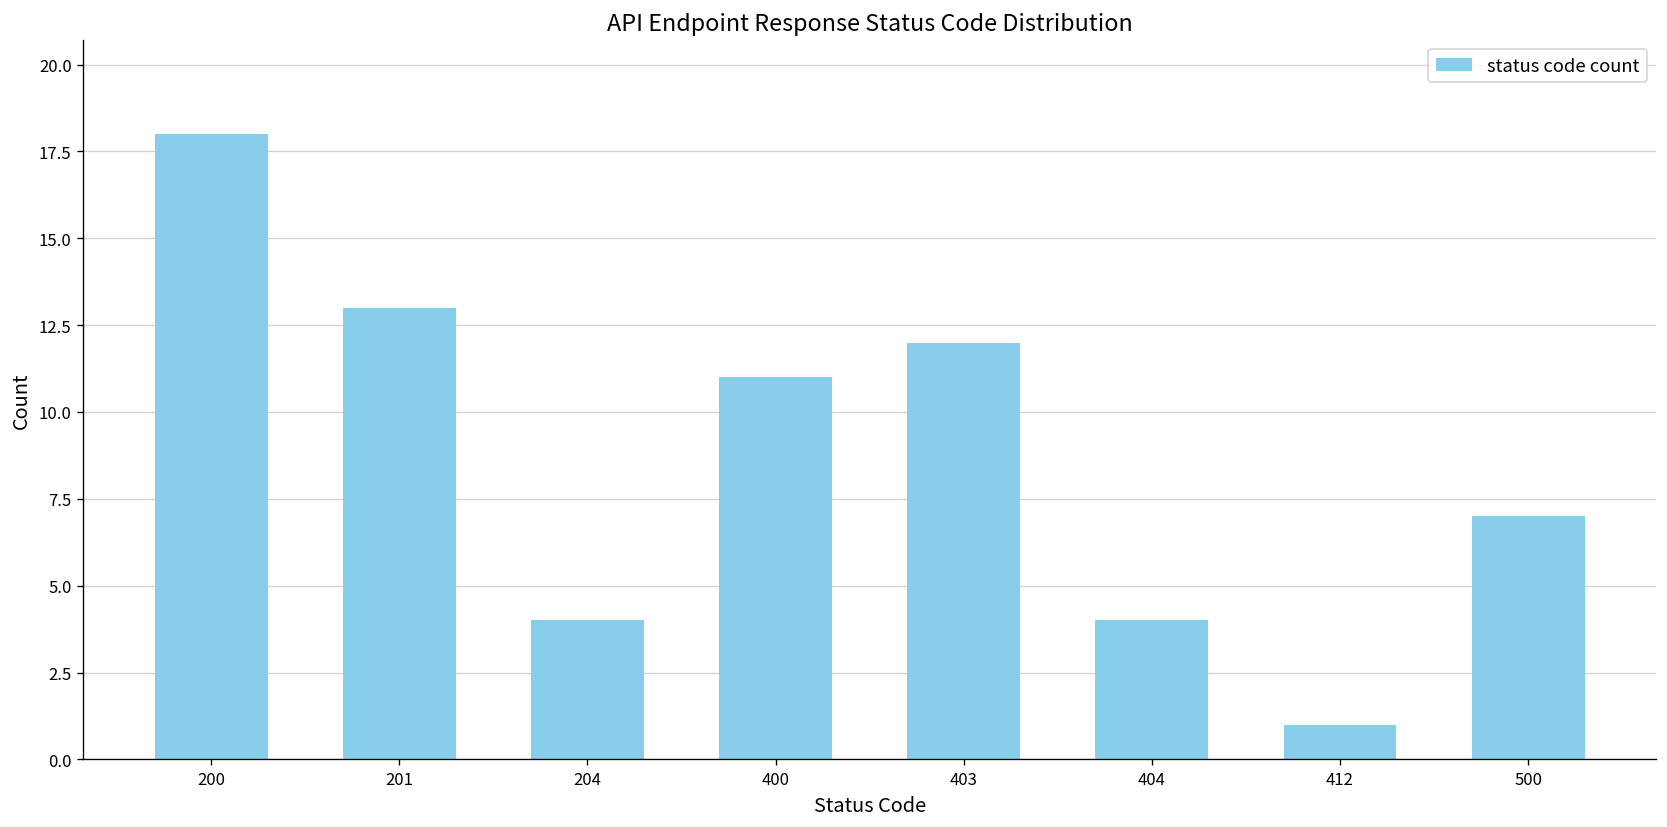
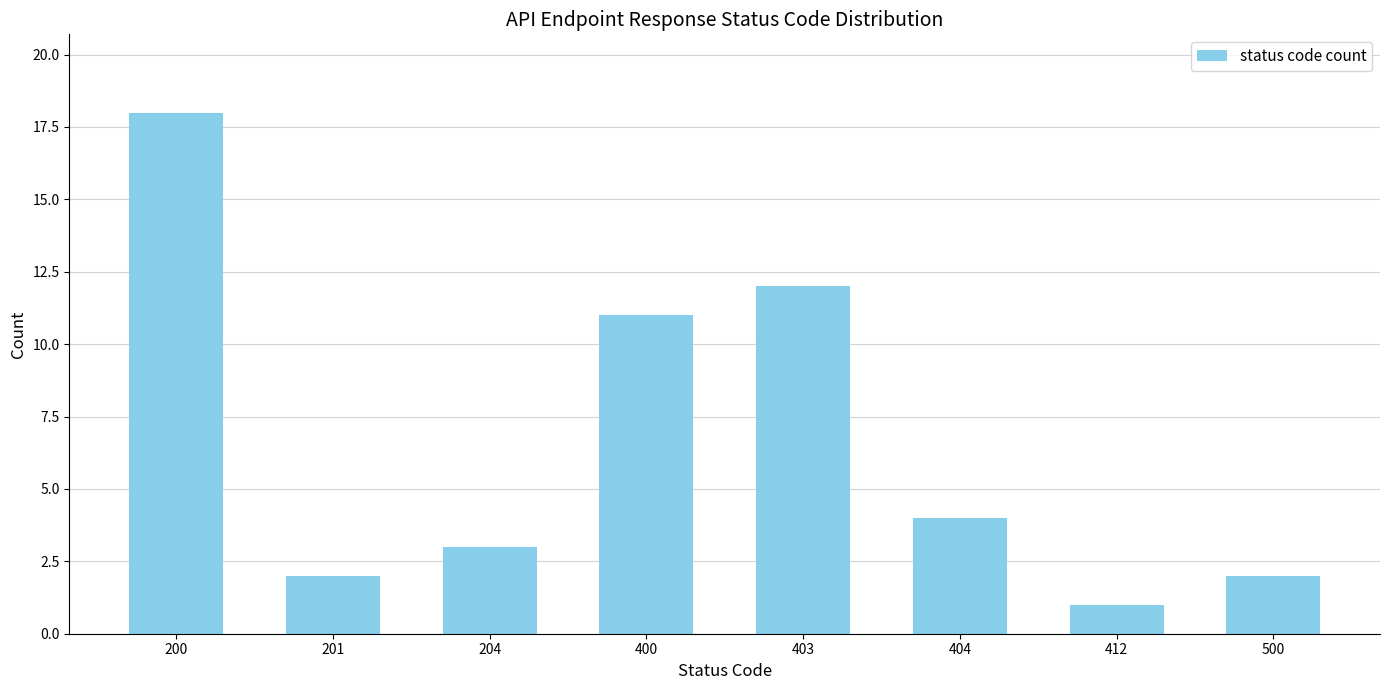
201: 13 -> 2
204: 4 -> 3
500: 7 -> 2
